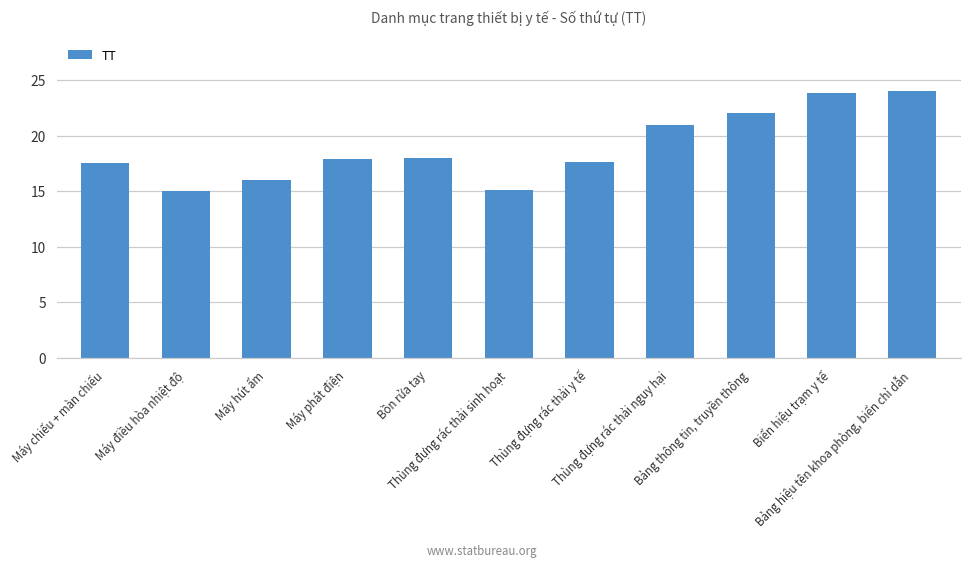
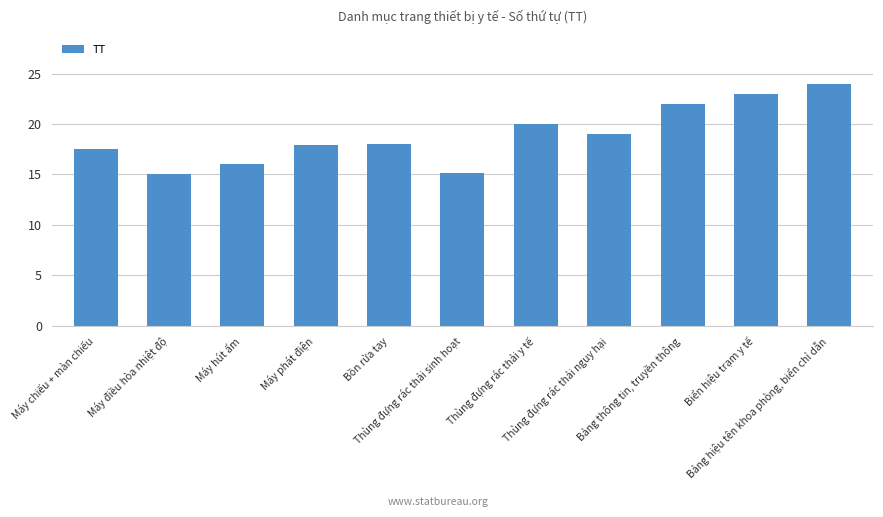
Thùng đựng rác thải y tế: 17.6 -> 20.0
Thùng đựng rác thải nguy hại: 21 -> 19
Biển hiệu trạm y tế: 23.8 -> 23.0
